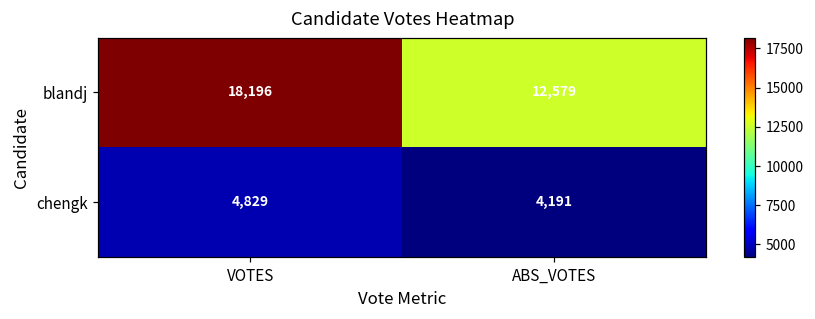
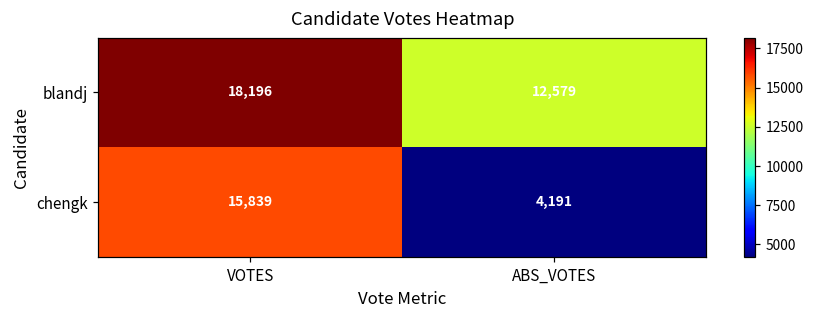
chengk, VOTES: 4,829 -> 15,839
